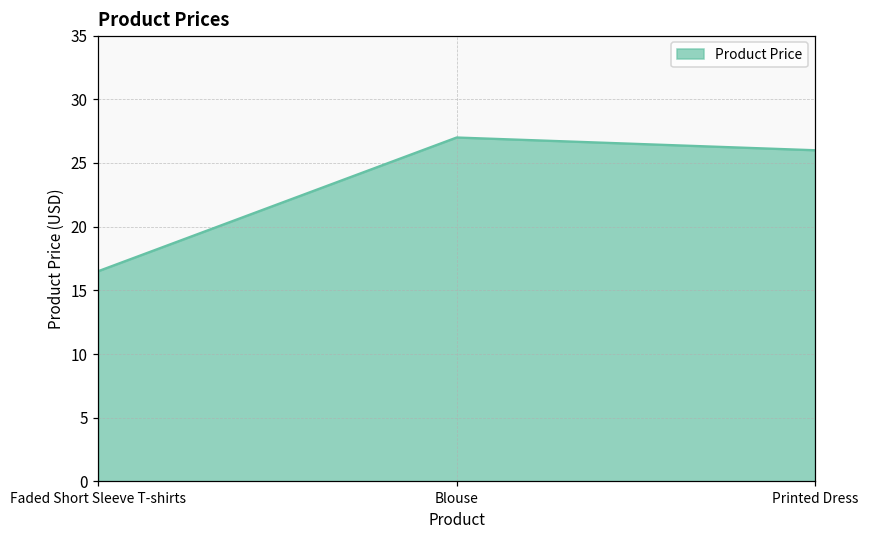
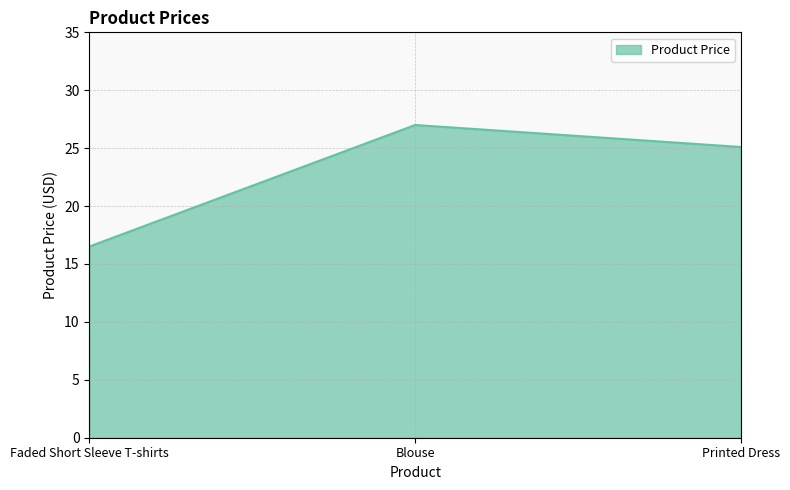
Printed Dress: 26.0 -> 25.1
